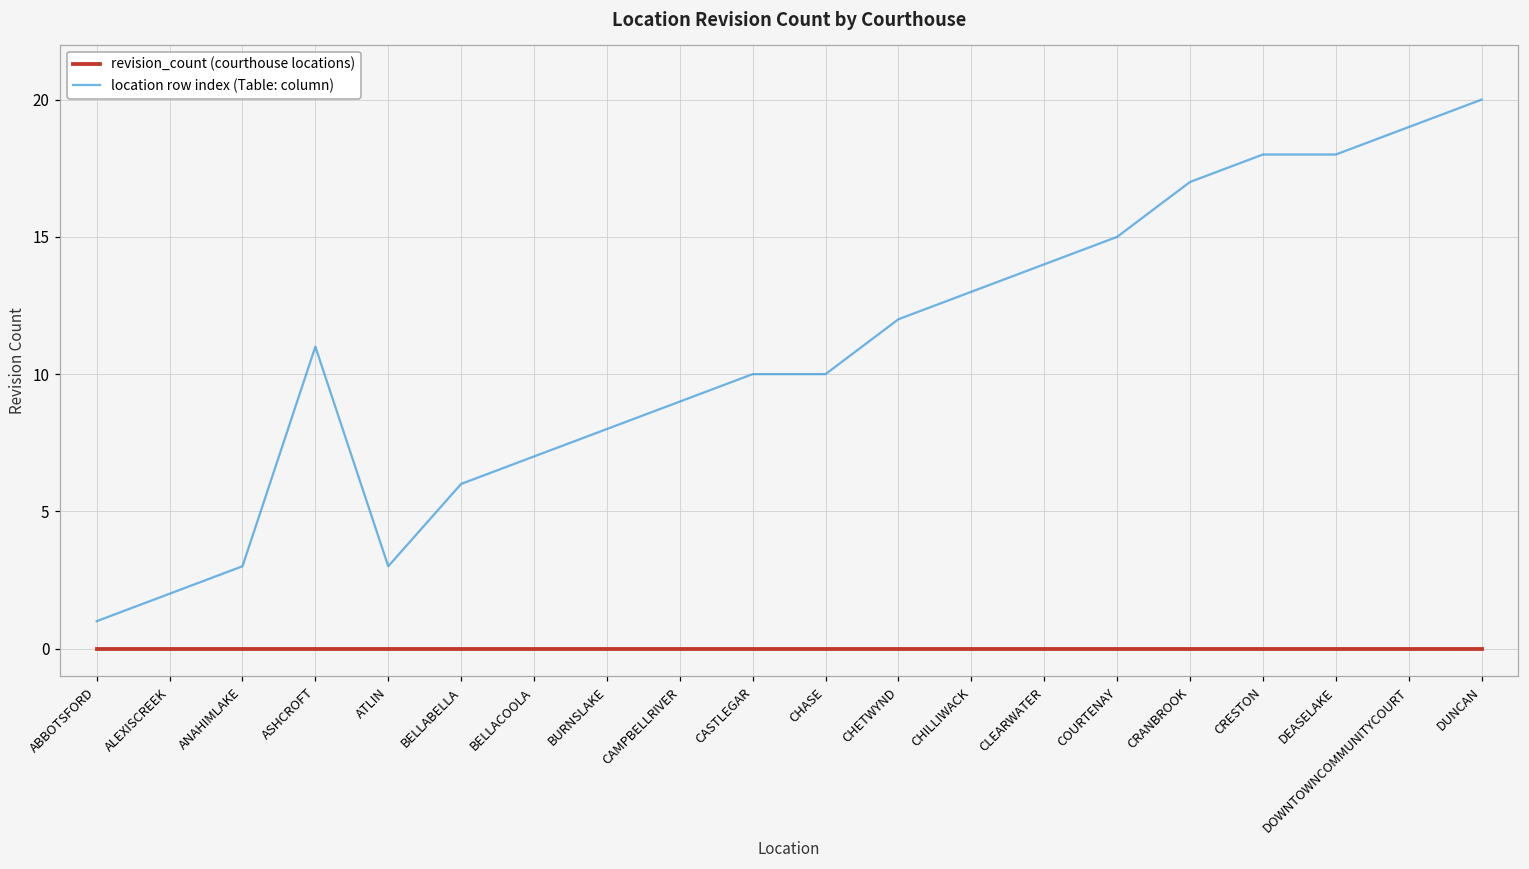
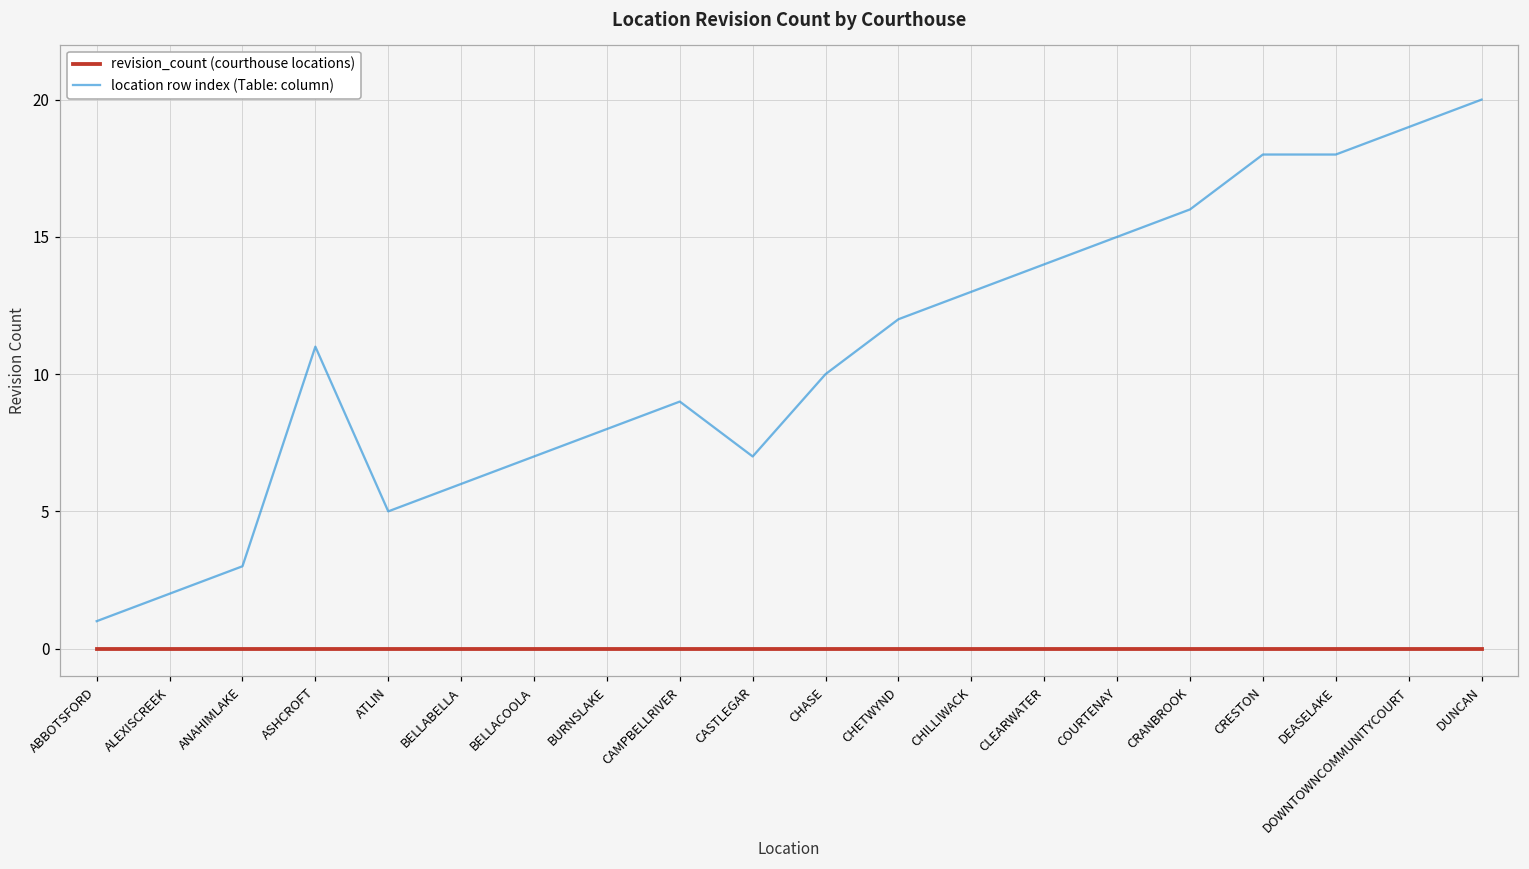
location row index (Table: column), ATLIN: 3 -> 5
location row index (Table: column), CASTLEGAR: 10 -> 7
location row index (Table: column), CRANBROOK: 17 -> 16
